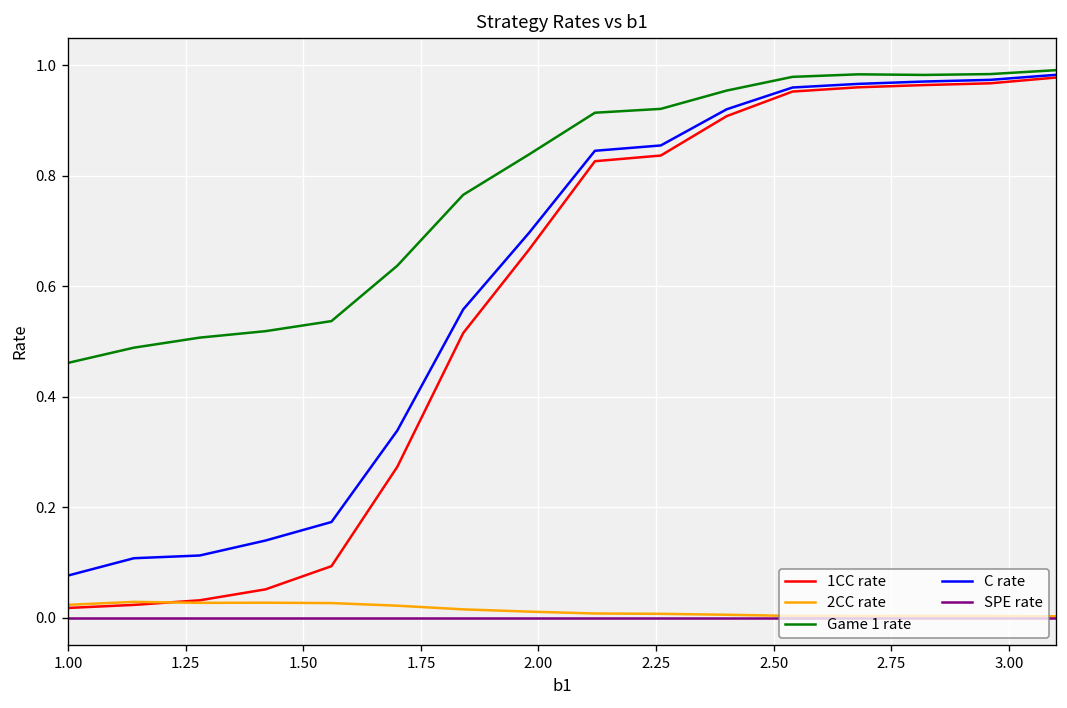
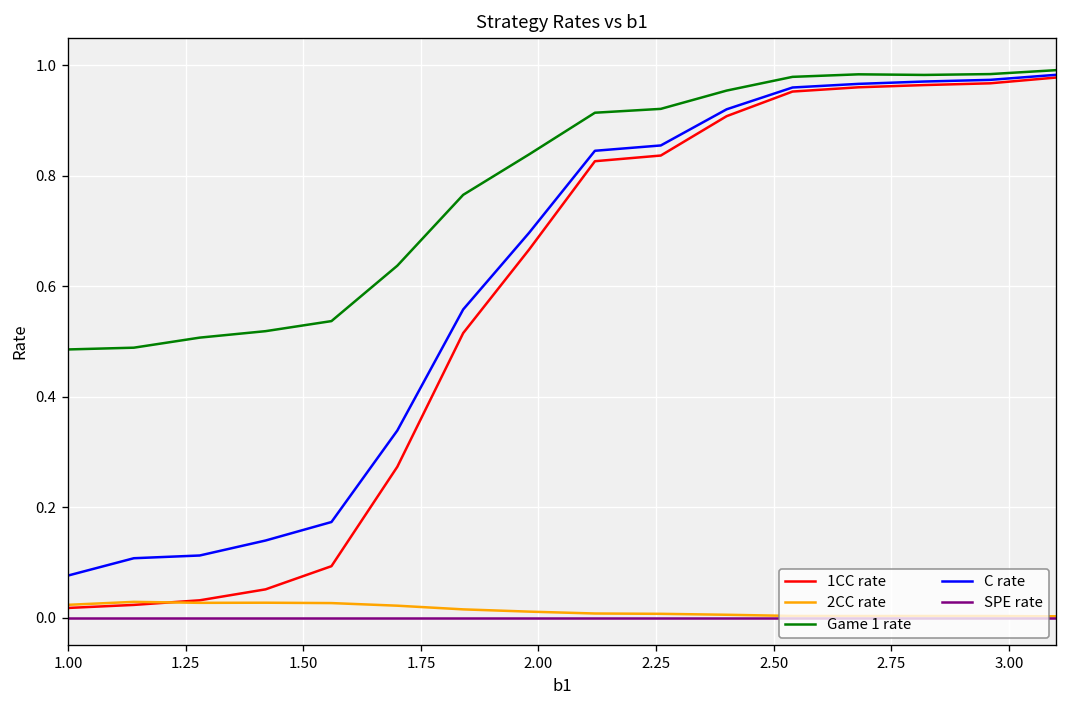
Game 1 rate, 1.00: 0.46 -> 0.49
